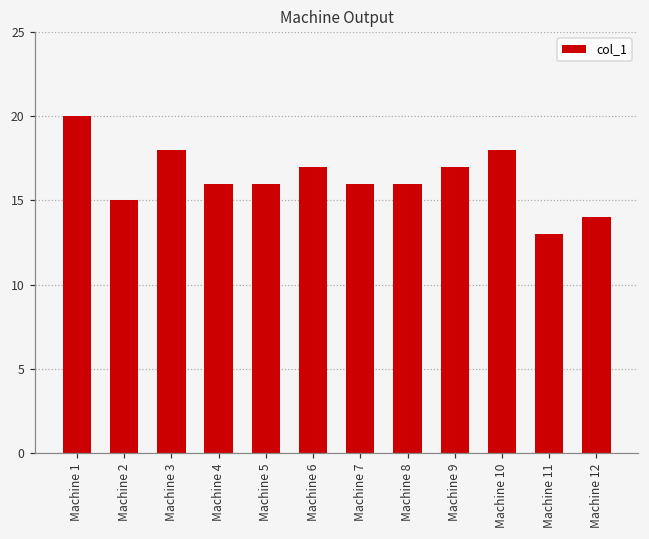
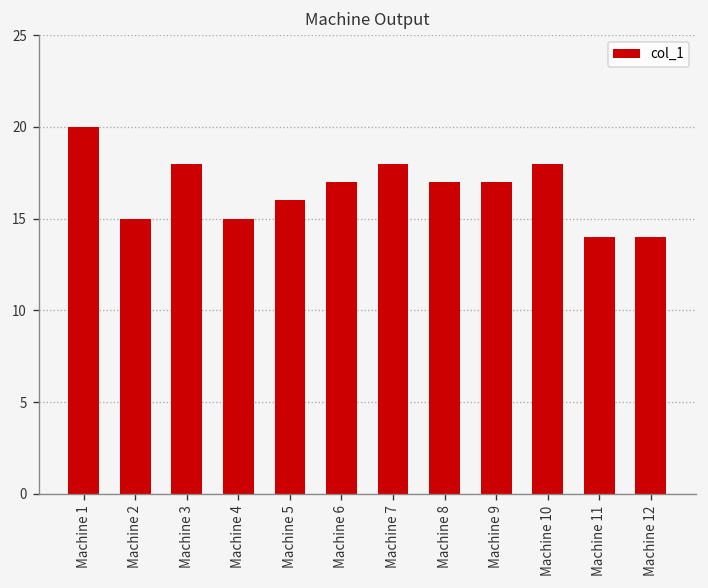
Machine 4: 16 -> 15
Machine 7: 16 -> 18
Machine 8: 16 -> 17
Machine 11: 13 -> 14
